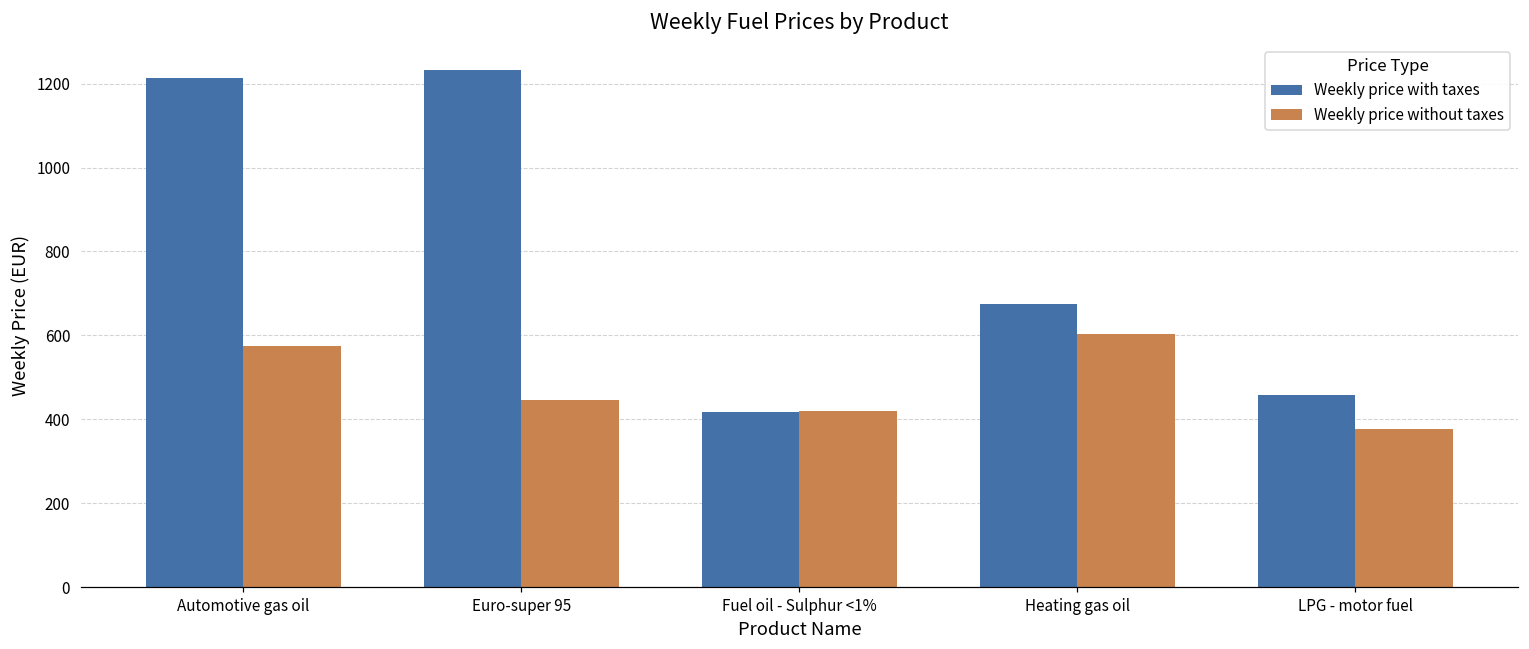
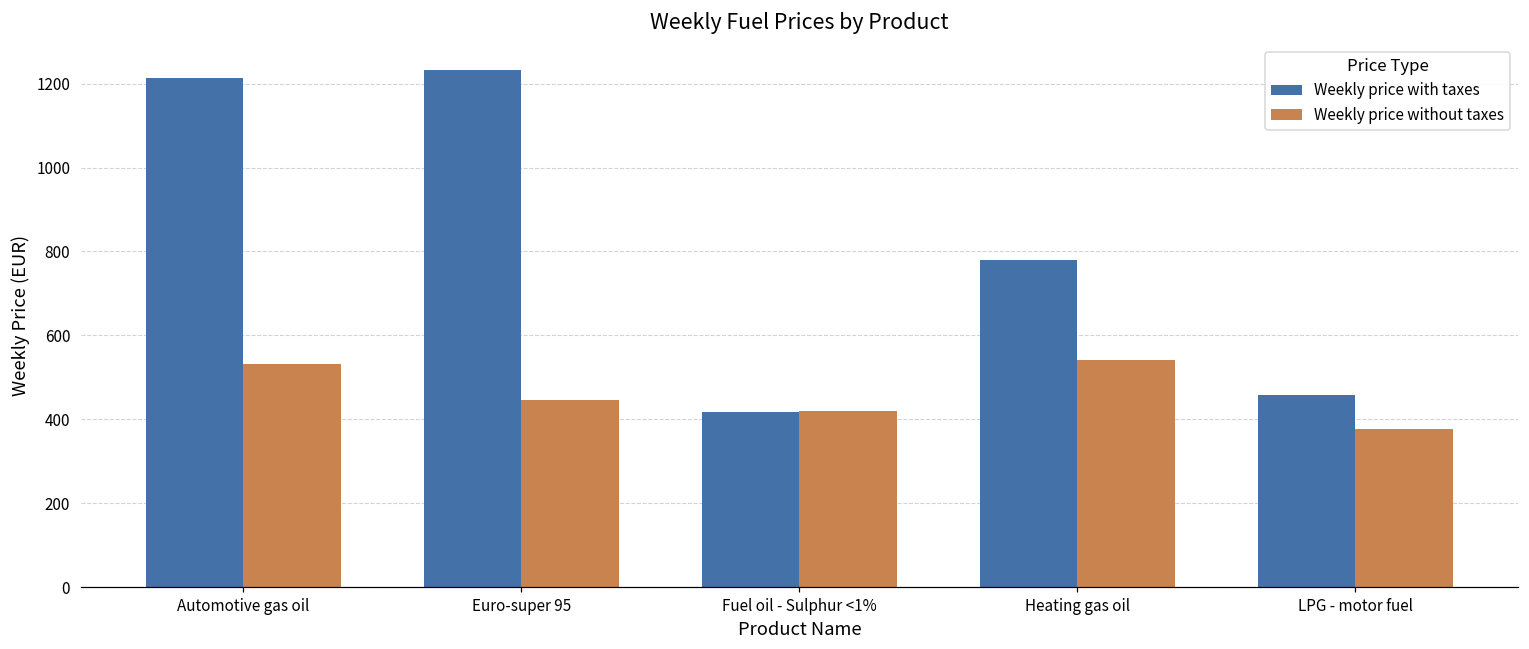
Weekly price without taxes, Automotive gas oil: 570 -> 530
Weekly price with taxes, Heating gas oil: 680 -> 780
Weekly price without taxes, Heating gas oil: 600 -> 540
